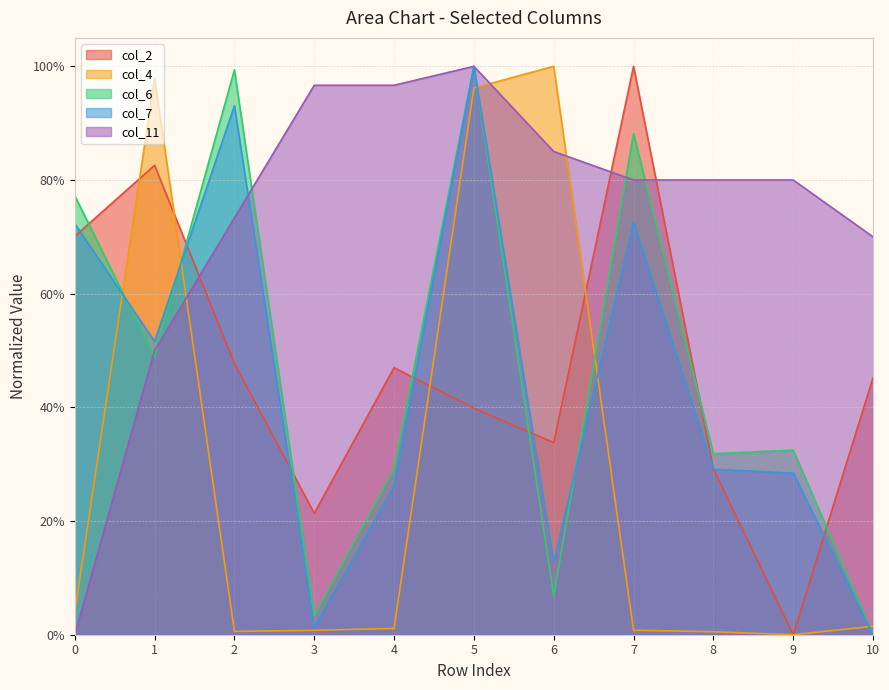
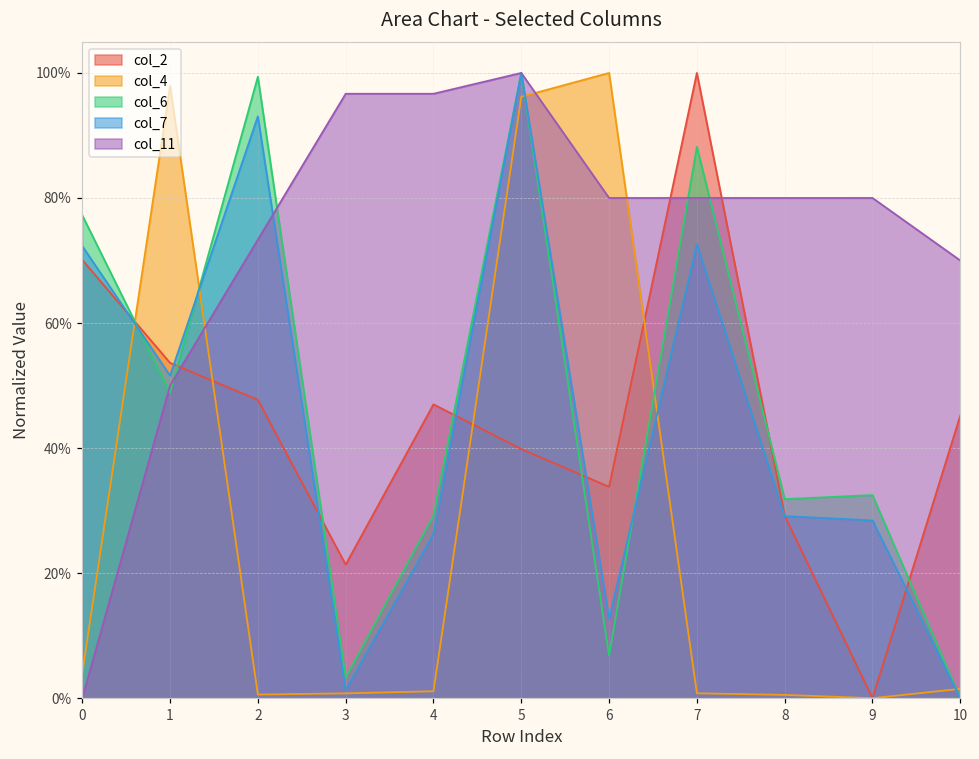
col_2, 1: 83% -> 54%
col_11, 6: 85% -> 80%
